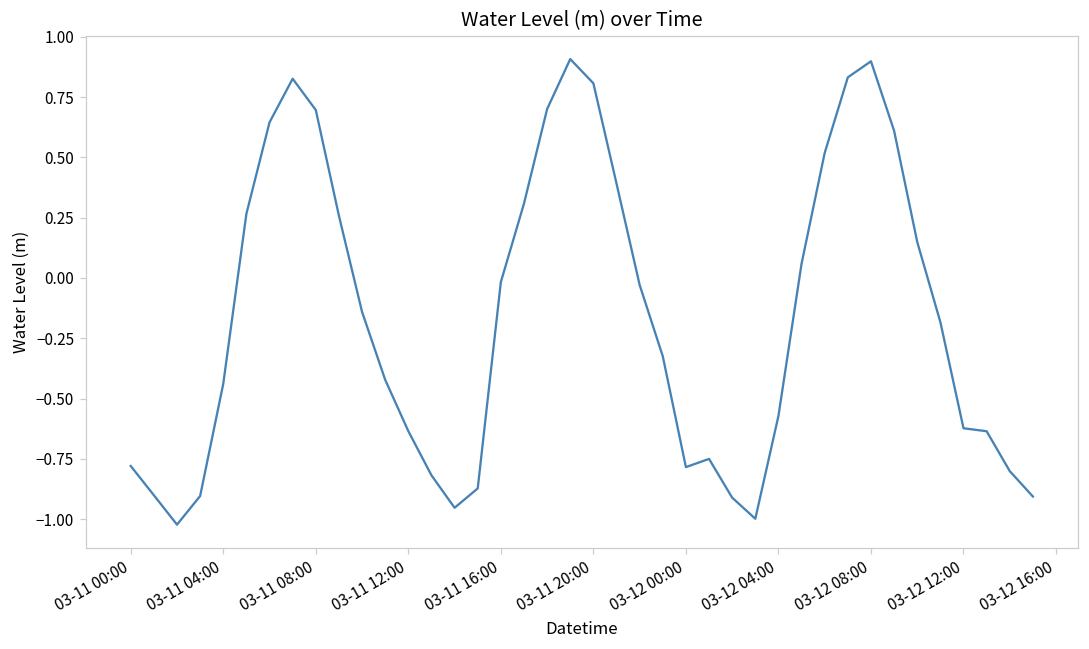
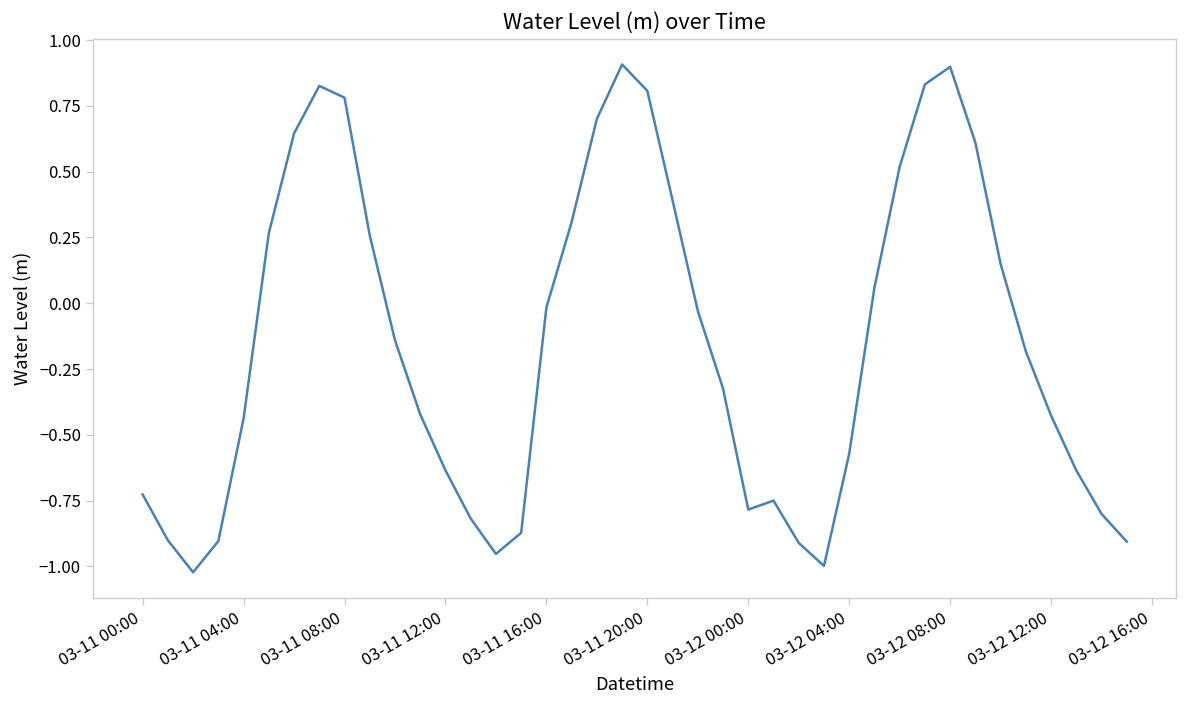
03-11 00:00: -0.78 -> -0.73
03-11 08:00: 0.70 -> 0.78
03-12 12:00: -0.62 -> -0.43
